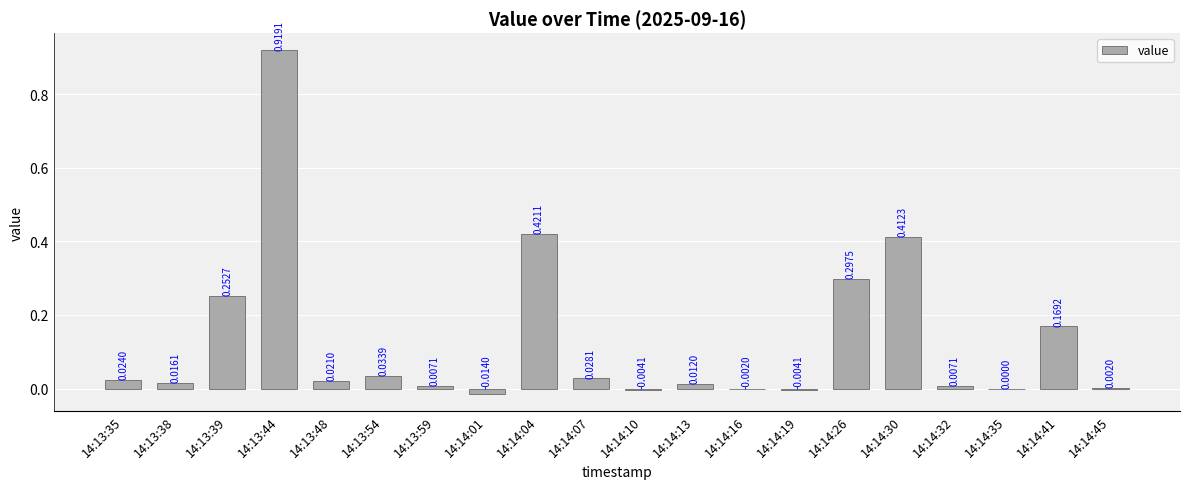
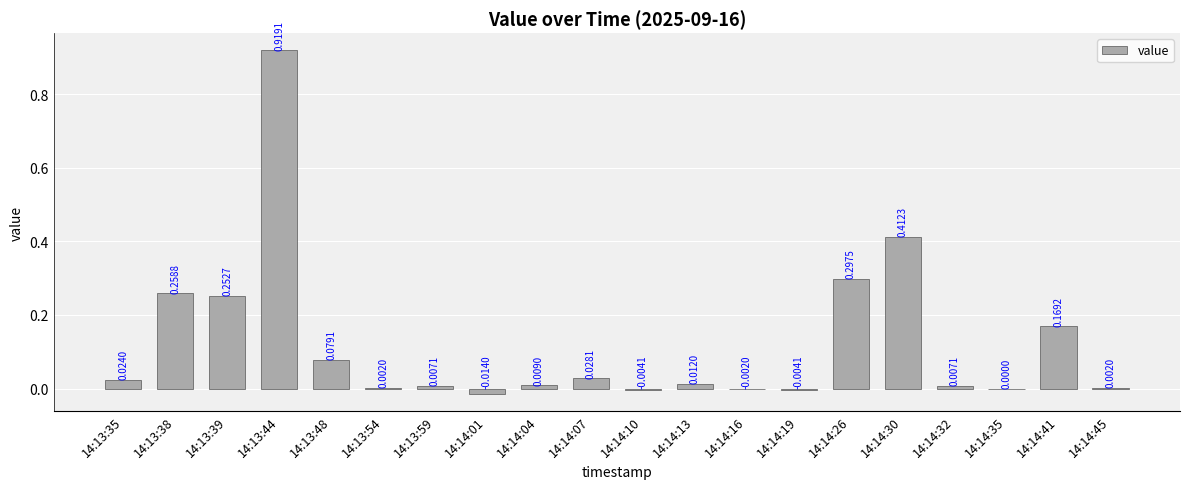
14:13:38: 0.0161 -> 0.2588
14:13:48: 0.0210 -> 0.0791
14:13:54: 0.0339 -> 0.0020
14:14:04: 0.4211 -> 0.0090
